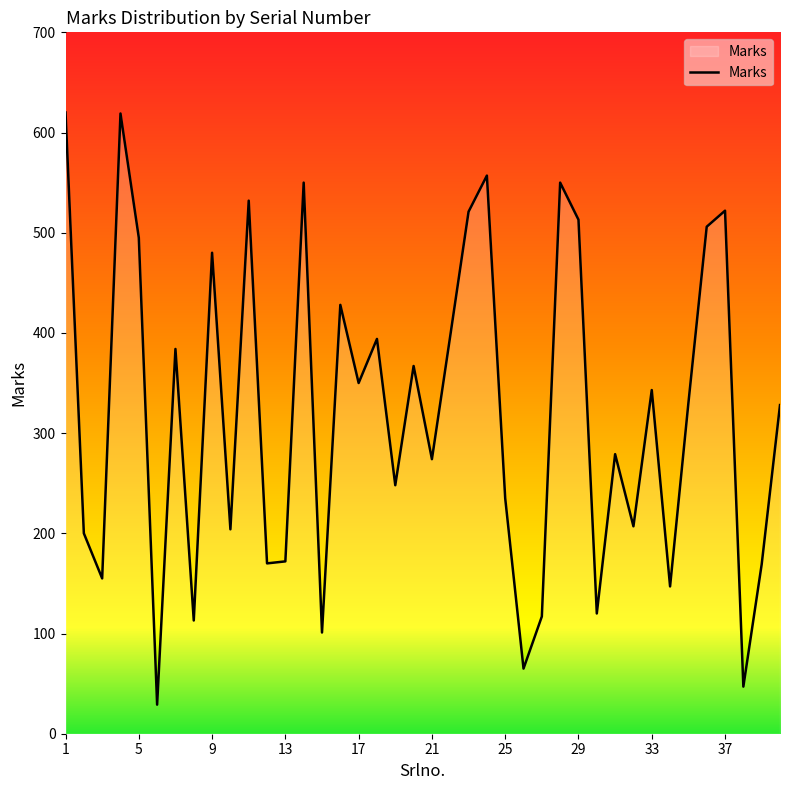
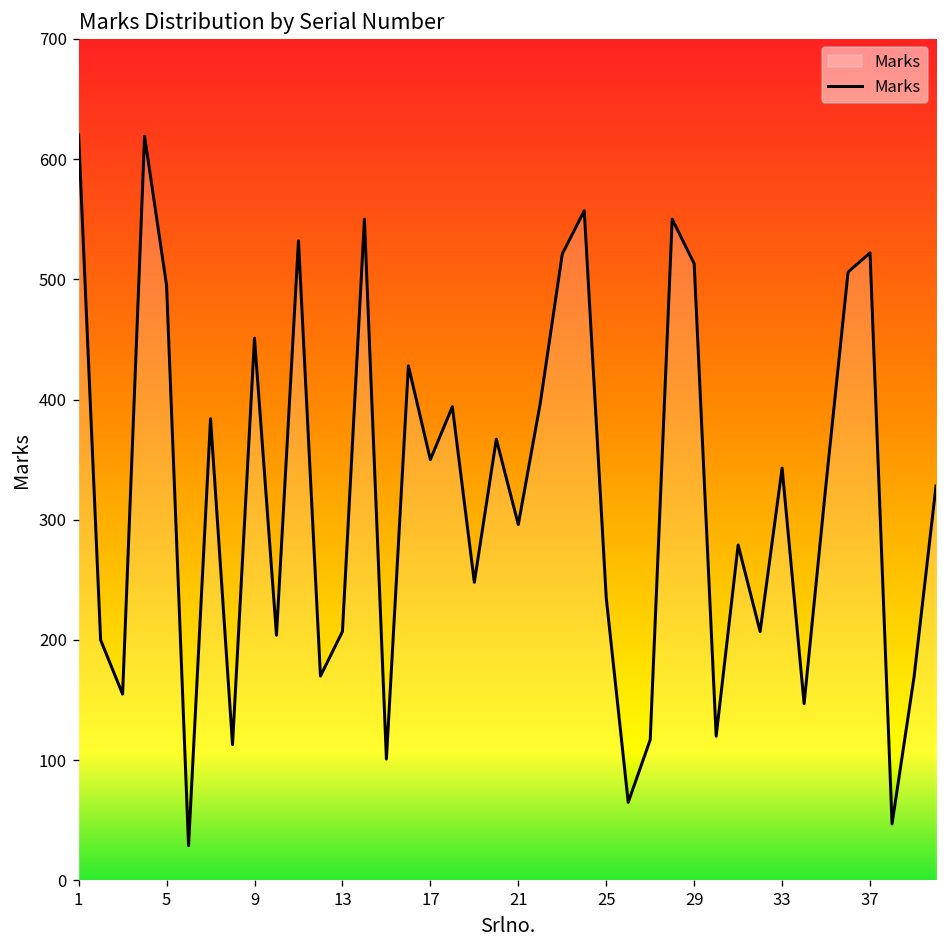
9: 480 -> 451
13: 172 -> 207
21: 274 -> 296
